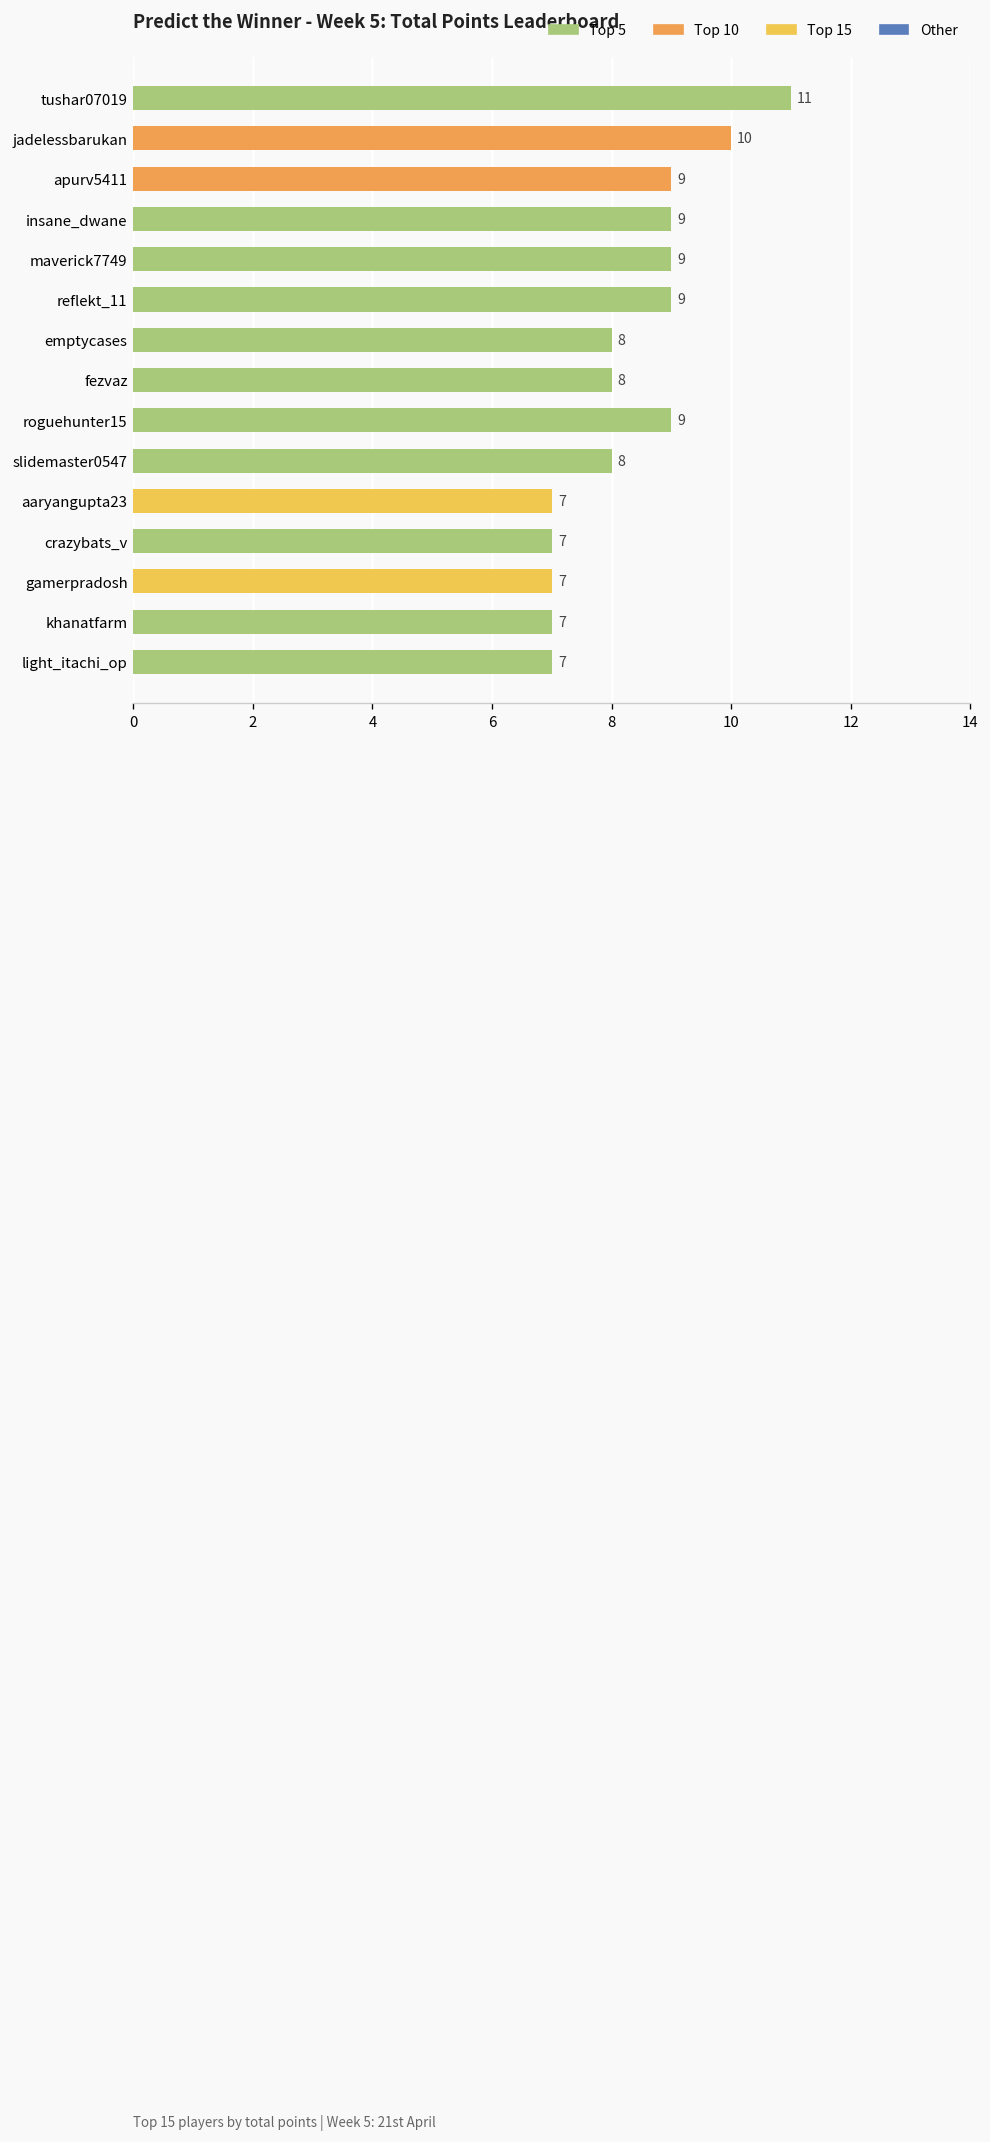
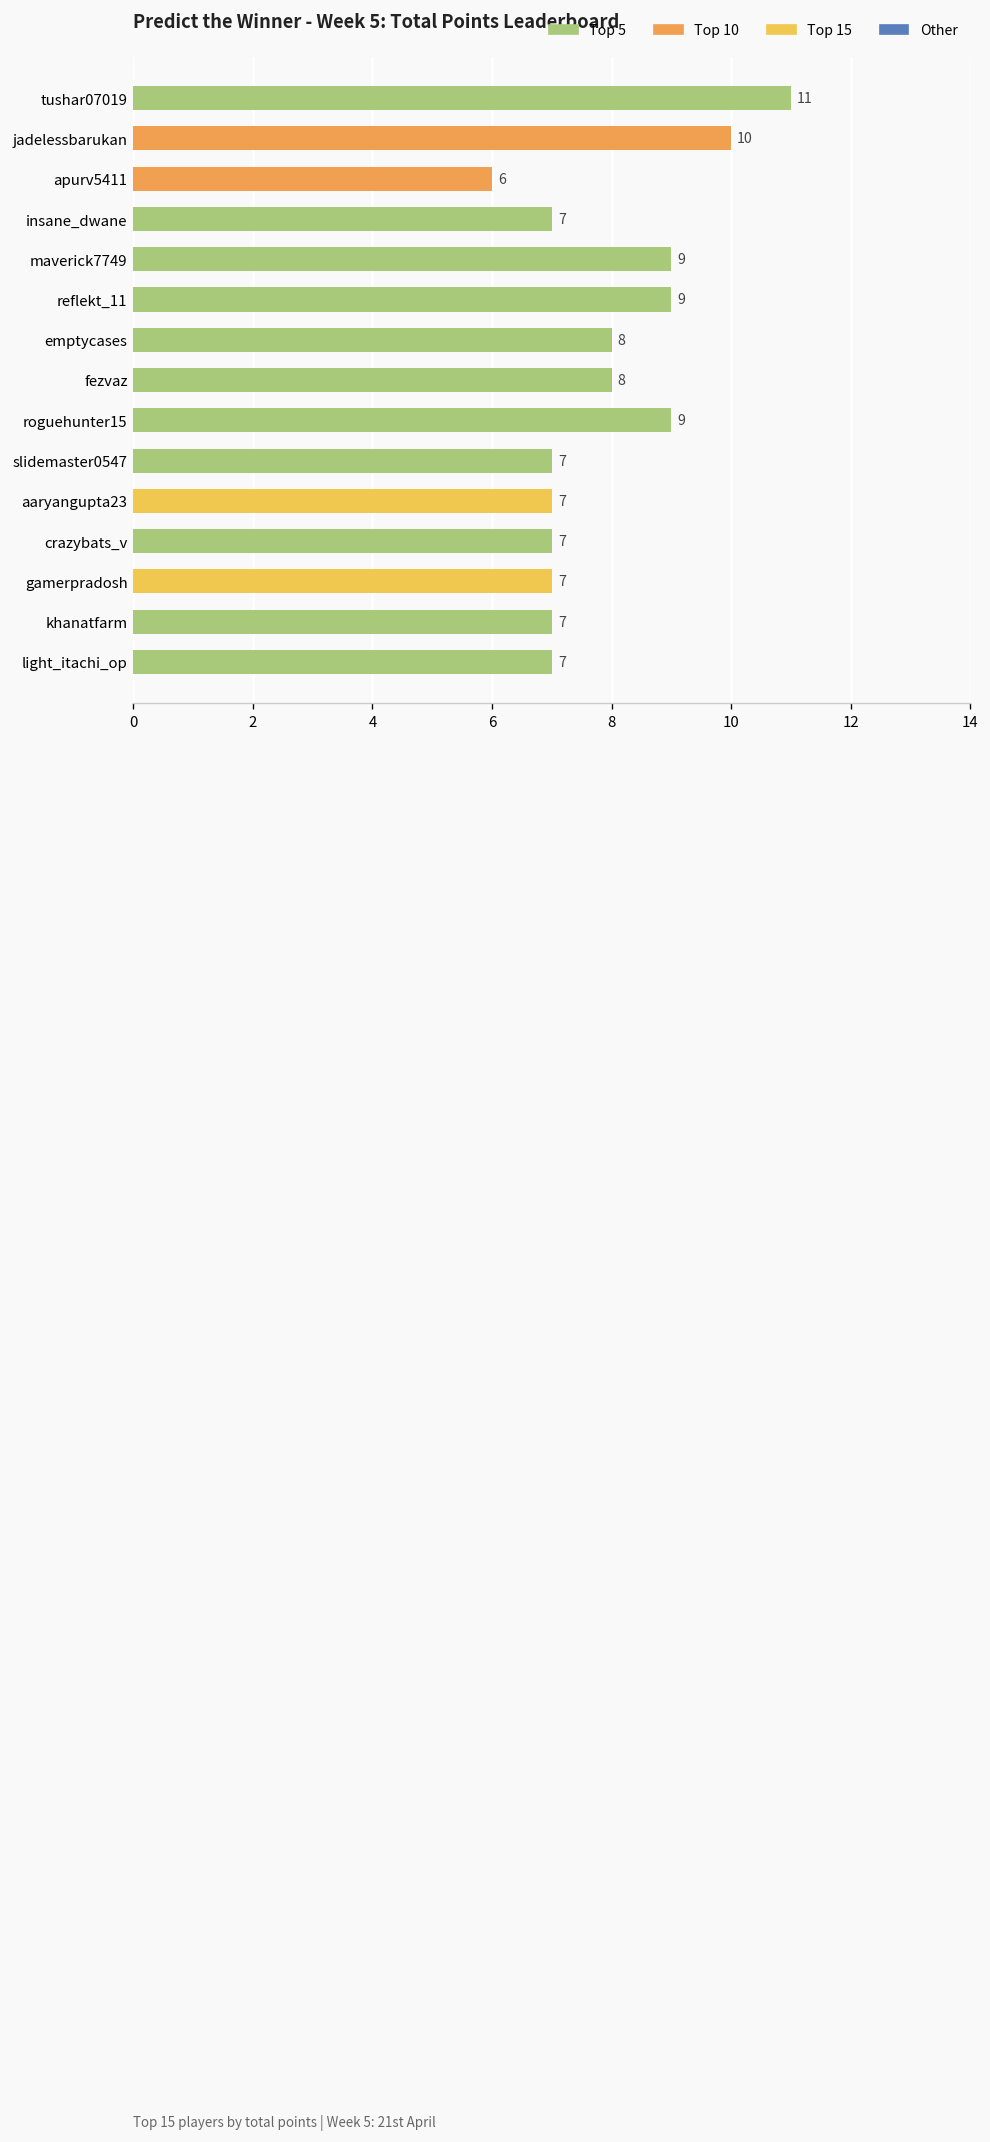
apurv5411: 9 -> 6
insane_dwane: 9 -> 7
slidemaster0547: 8 -> 7
